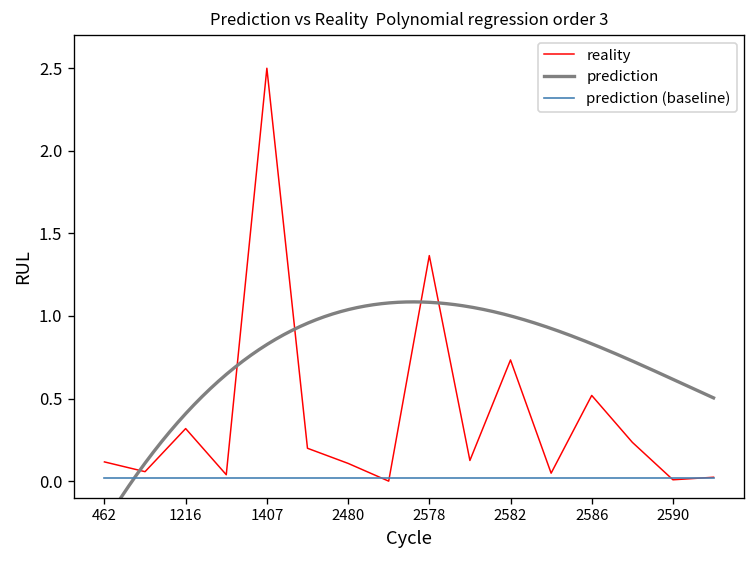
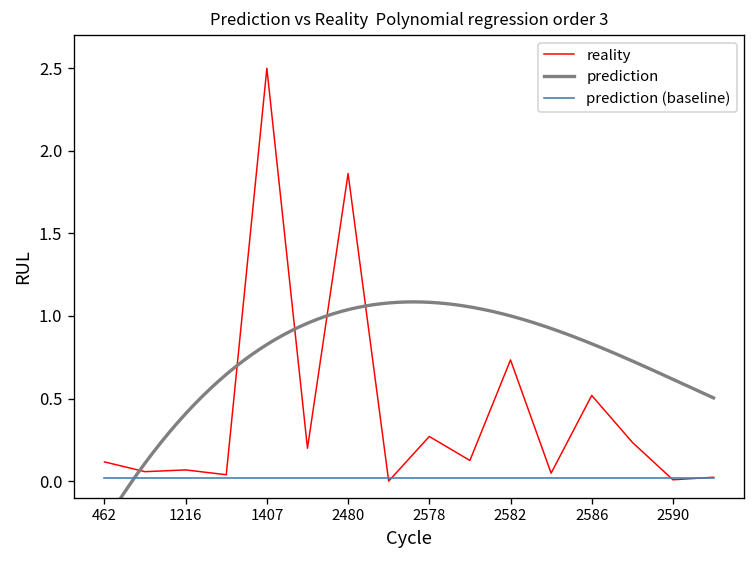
reality, 1216: 0.32 -> 0.07
reality, 2480: 0.11 -> 1.86
reality, 2578: 1.37 -> 0.27
